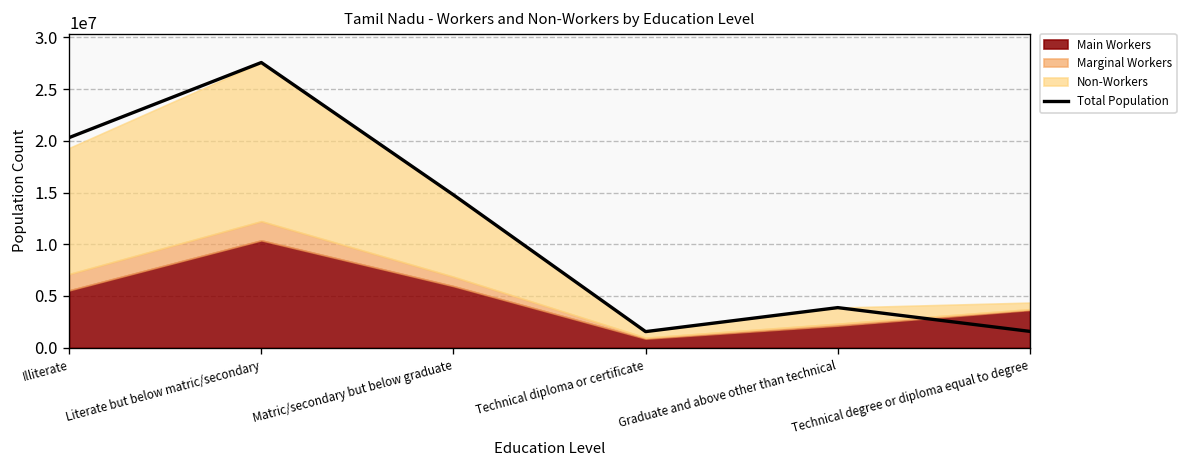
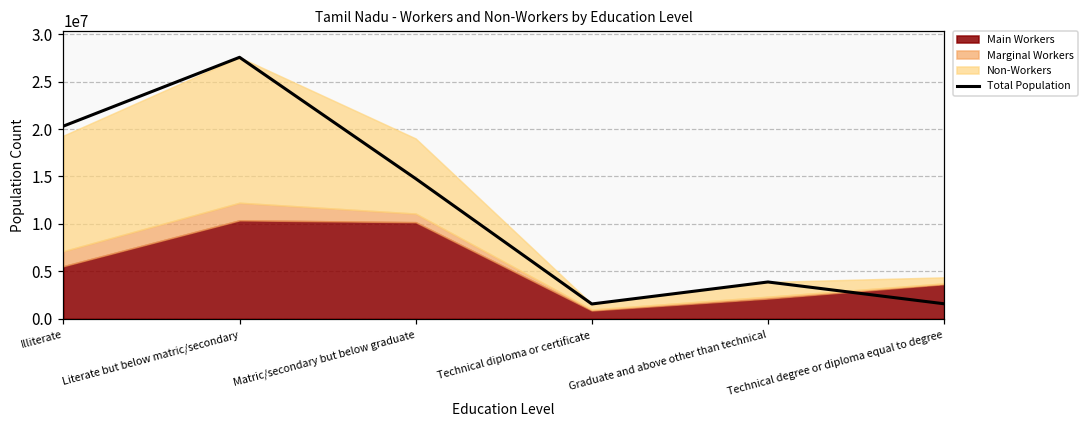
Main Workers, Matric/secondary but below graduate: 6000000 -> 10000000
